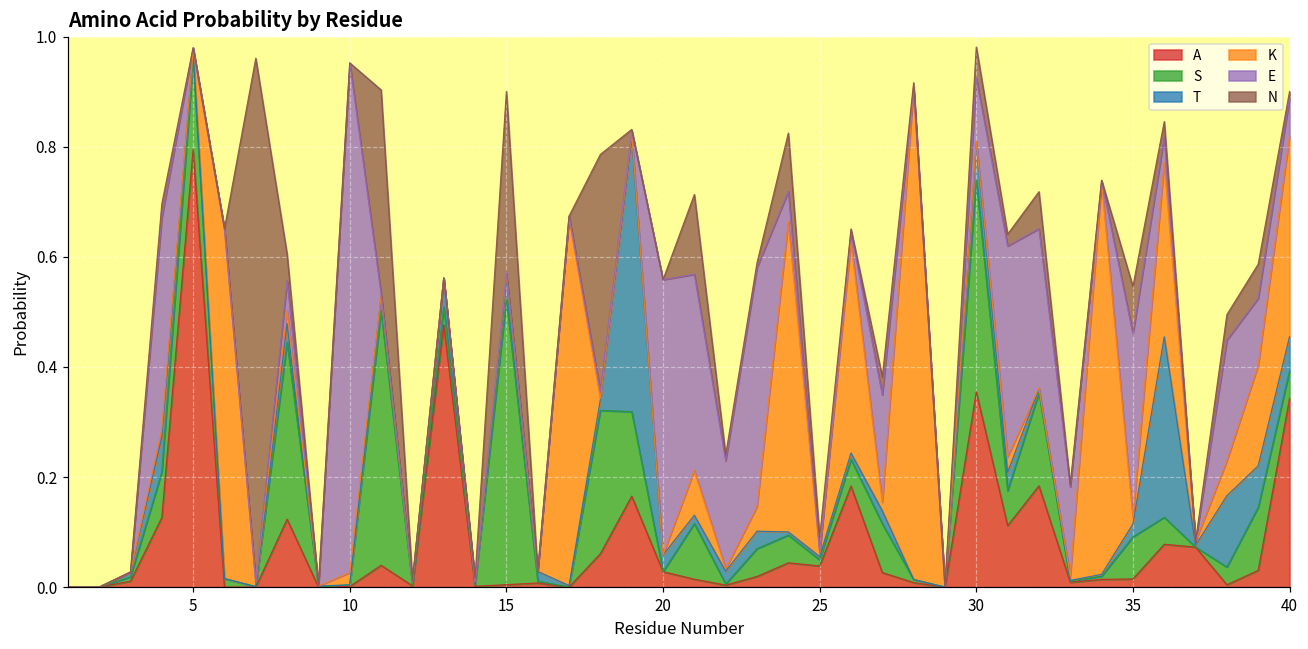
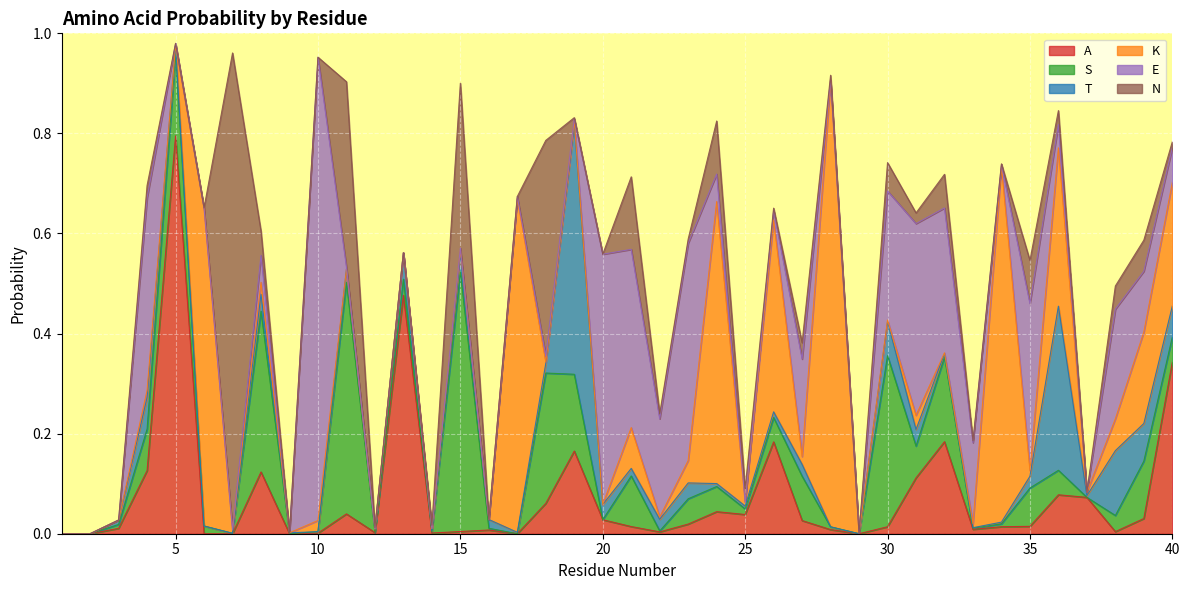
A, 30: 0.35 -> 0.01
S, 30: 0.38 -> 0.34
E, 30: 0.11 -> 0.26
K, 40: 0.36 -> 0.25
